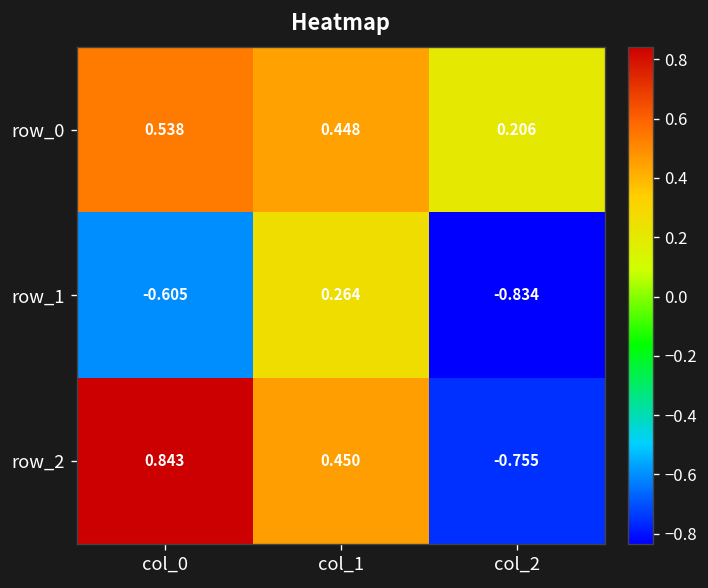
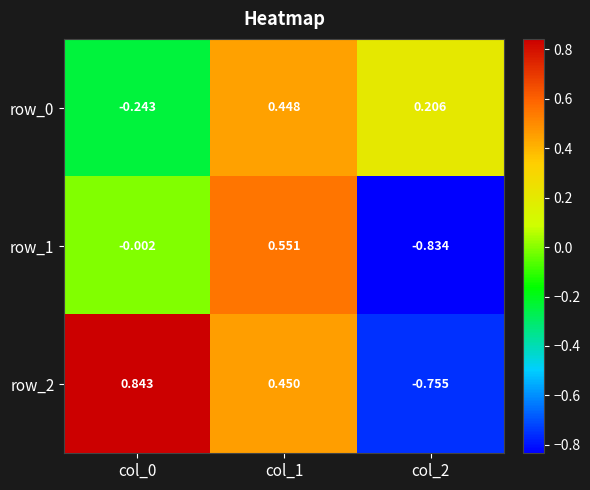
row_0, col_0: 0.538 -> -0.243
row_1, col_0: -0.605 -> -0.002
row_1, col_1: 0.264 -> 0.551
